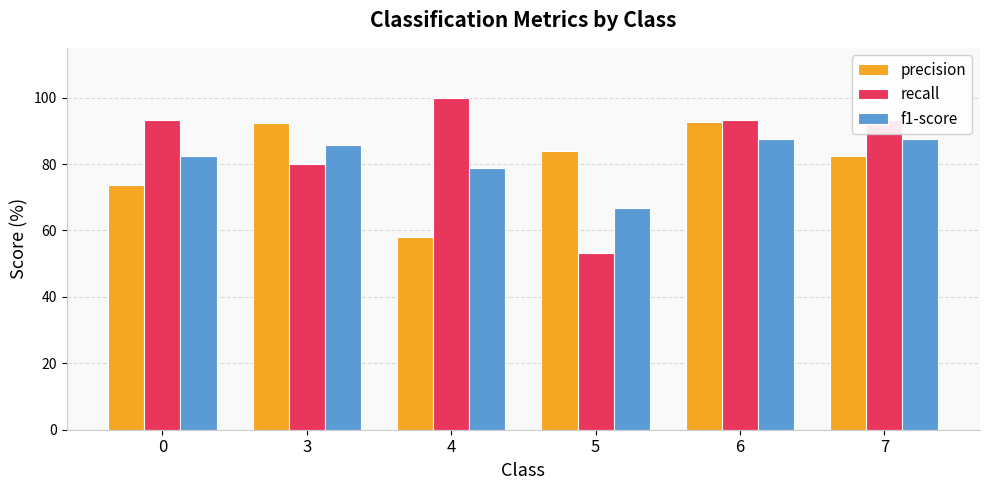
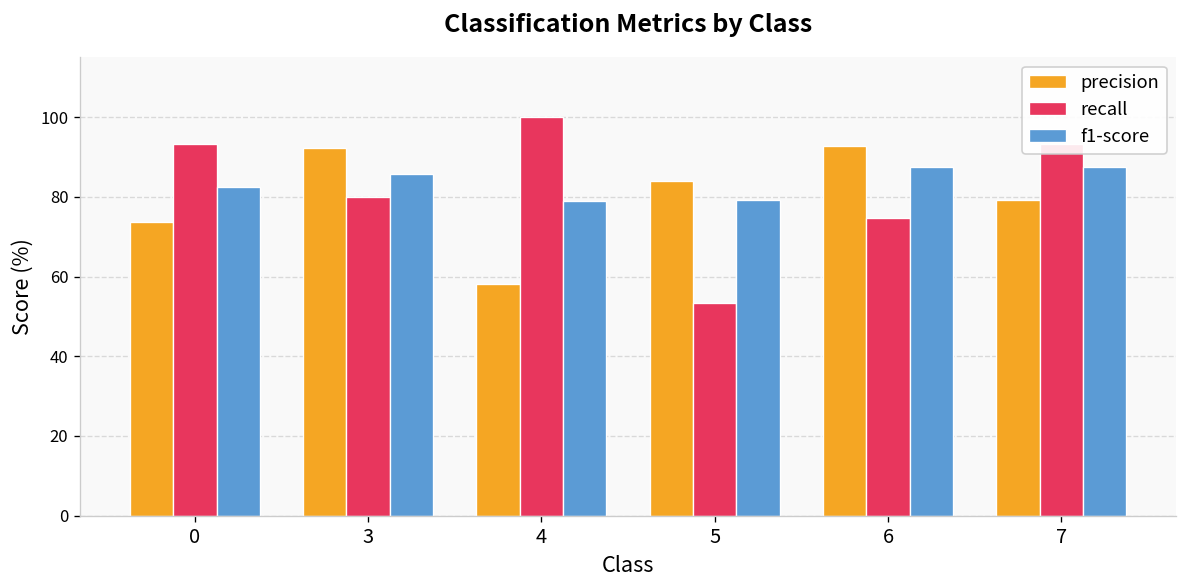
f1-score, 5: 67 -> 79
recall, 6: 93 -> 75
precision, 7: 82 -> 79
